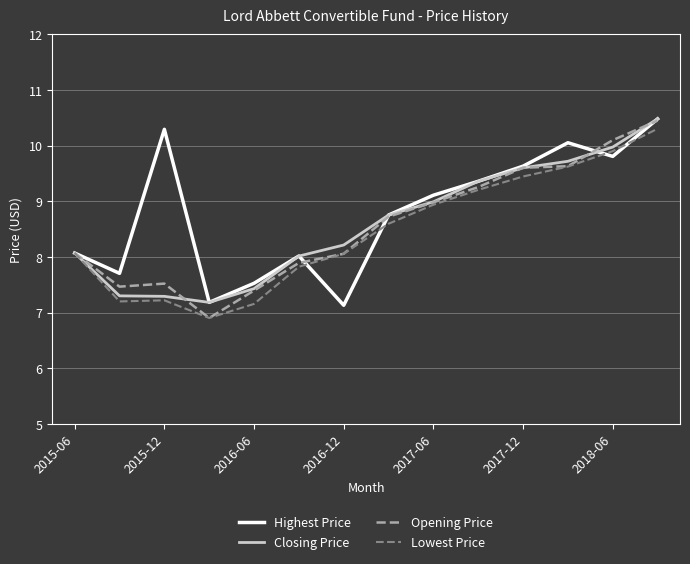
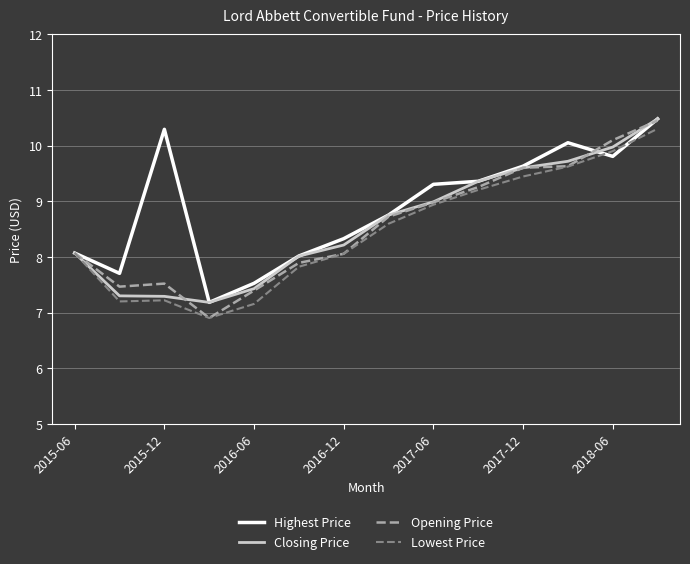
Highest Price, 2016-12: 7.1 -> 8.3
Highest Price, 2017-06: 9.1 -> 9.3
